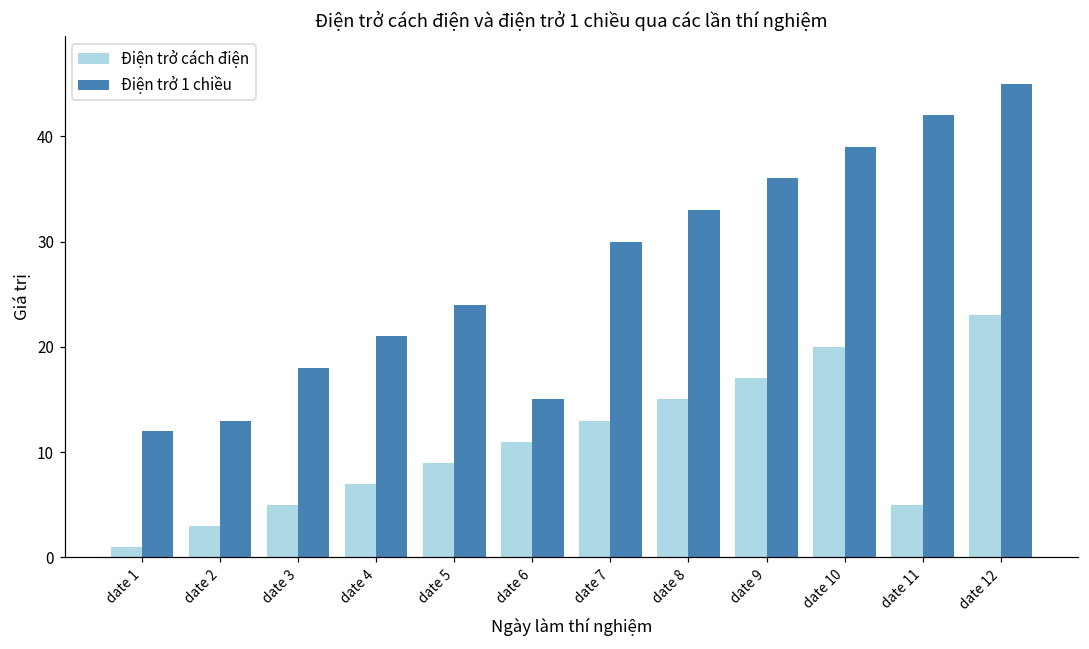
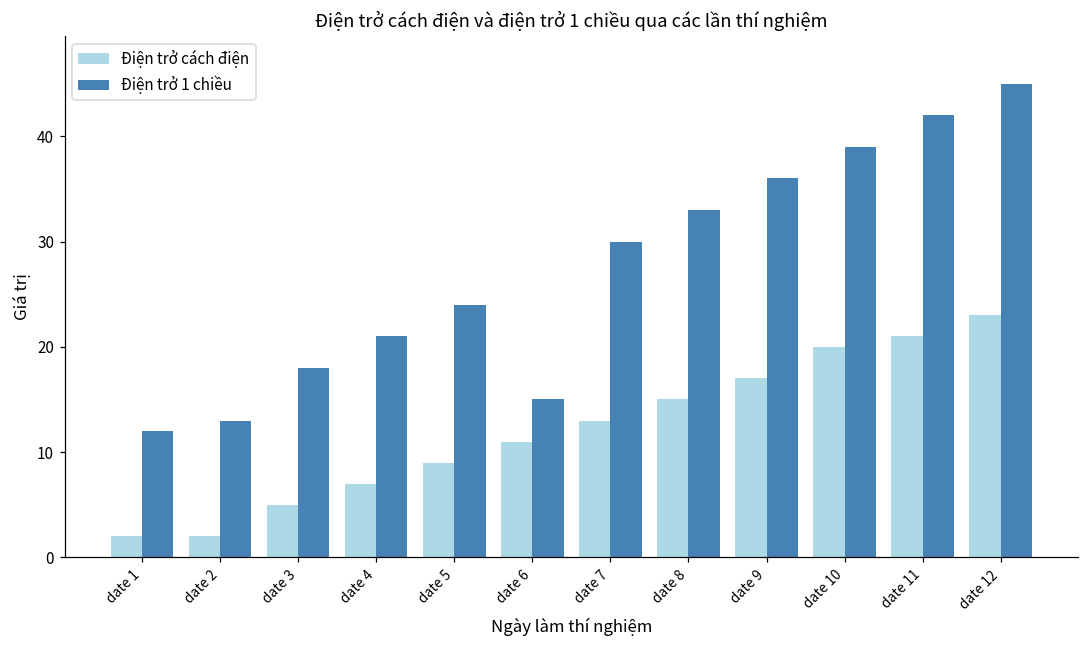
Điện trở cách điện, date 1: 1 -> 2
Điện trở cách điện, date 2: 3 -> 2
Điện trở cách điện, date 11: 5 -> 21
